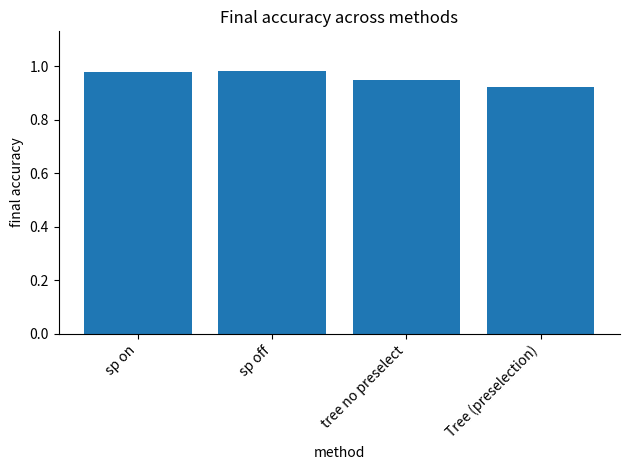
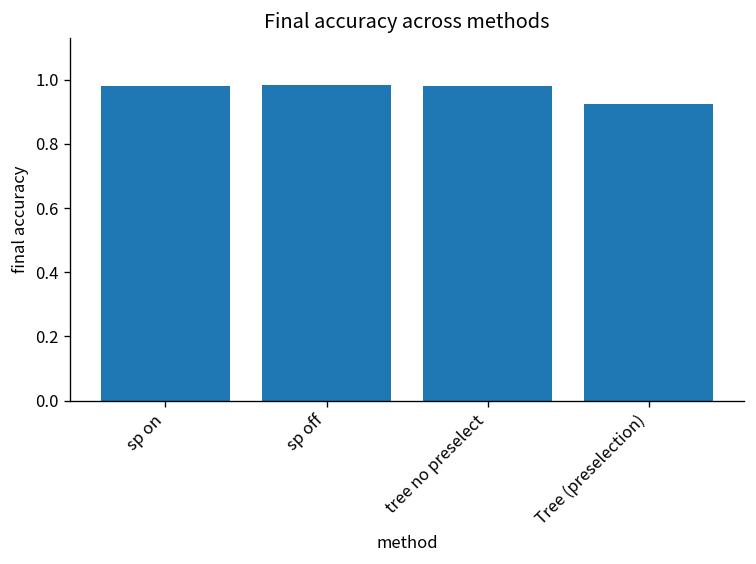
tree no preselect: 0.95 -> 0.98
